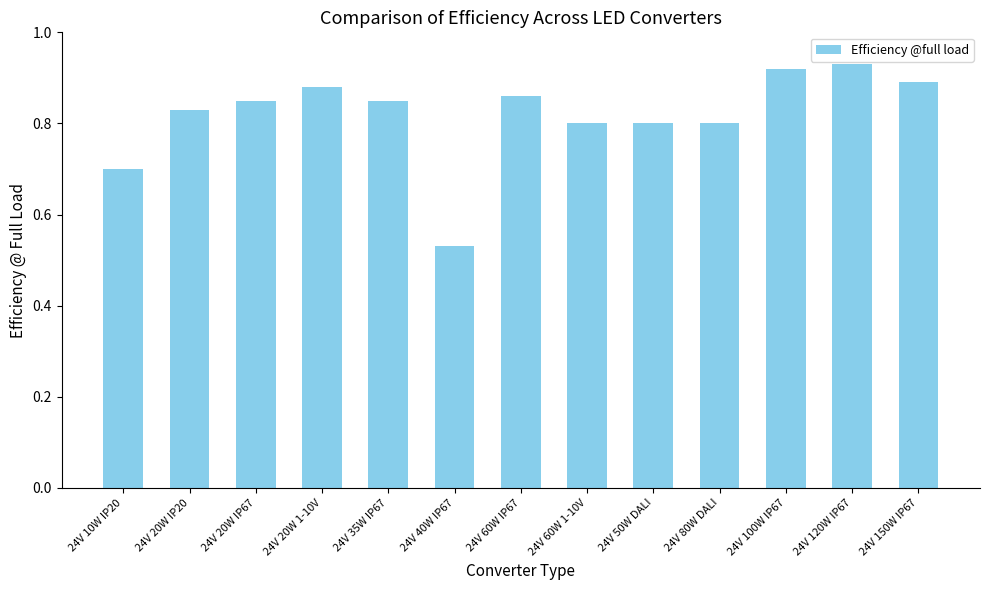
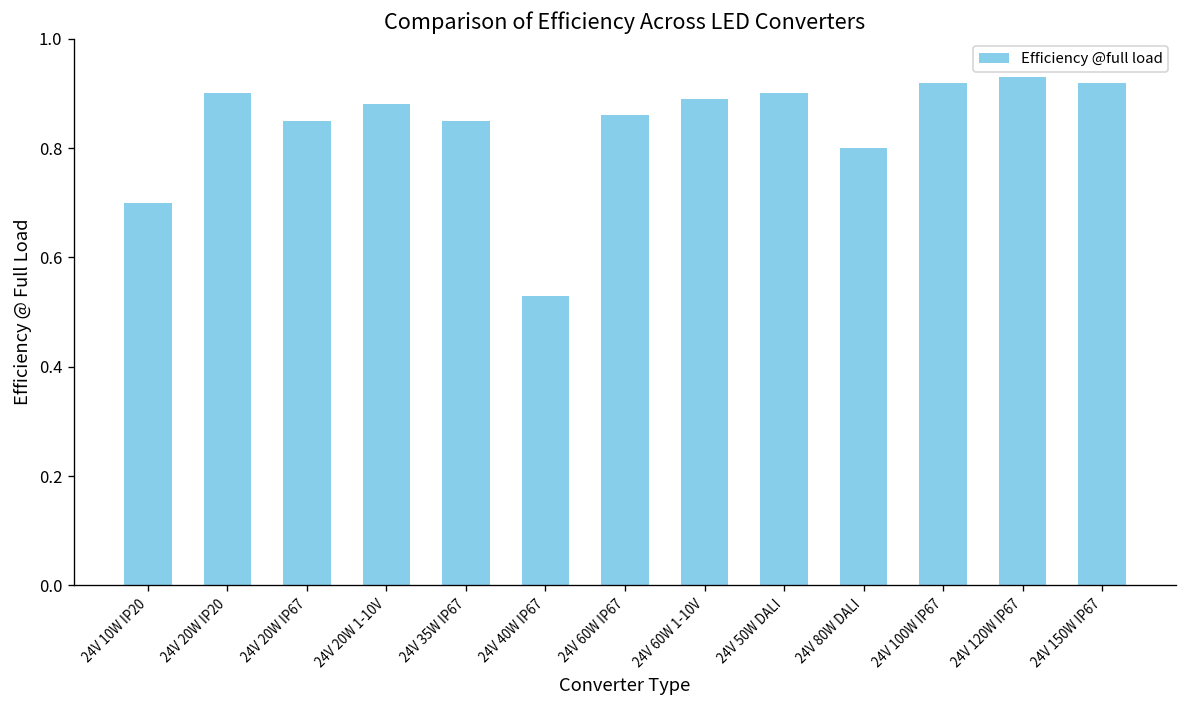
24V 20W IP20: 0.83 -> 0.90
24V 60W 1-10V: 0.80 -> 0.89
24V 50W DALI: 0.8 -> 0.9
24V 150W IP67: 0.89 -> 0.92
